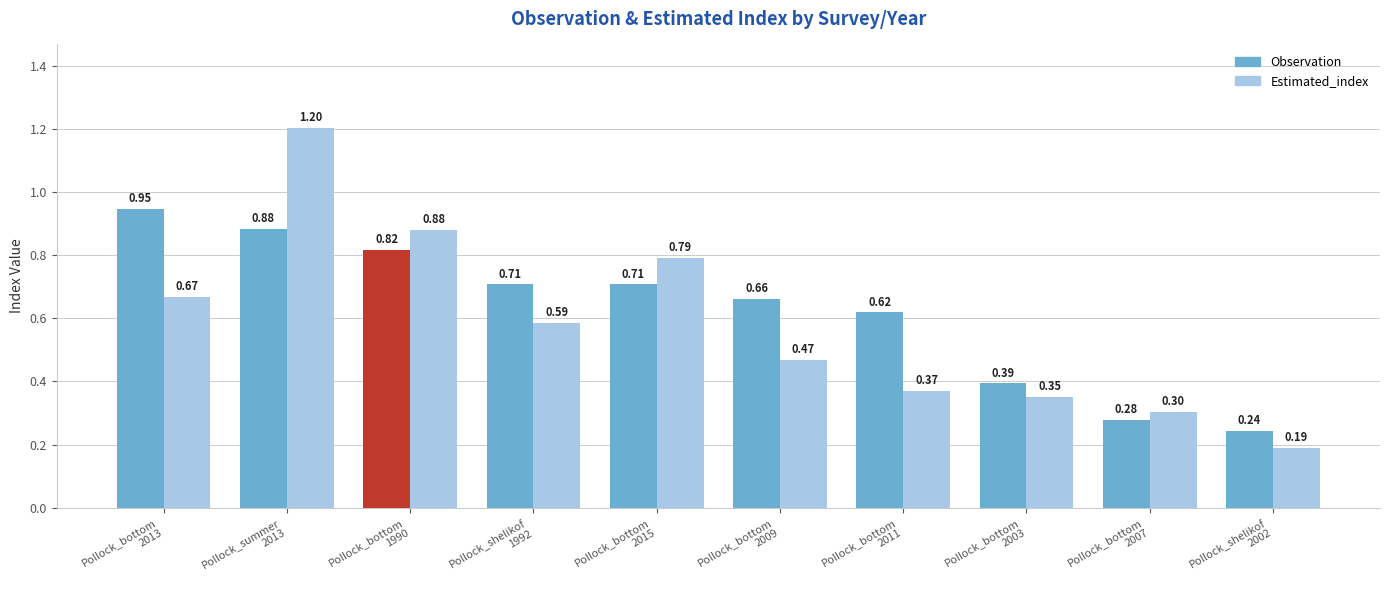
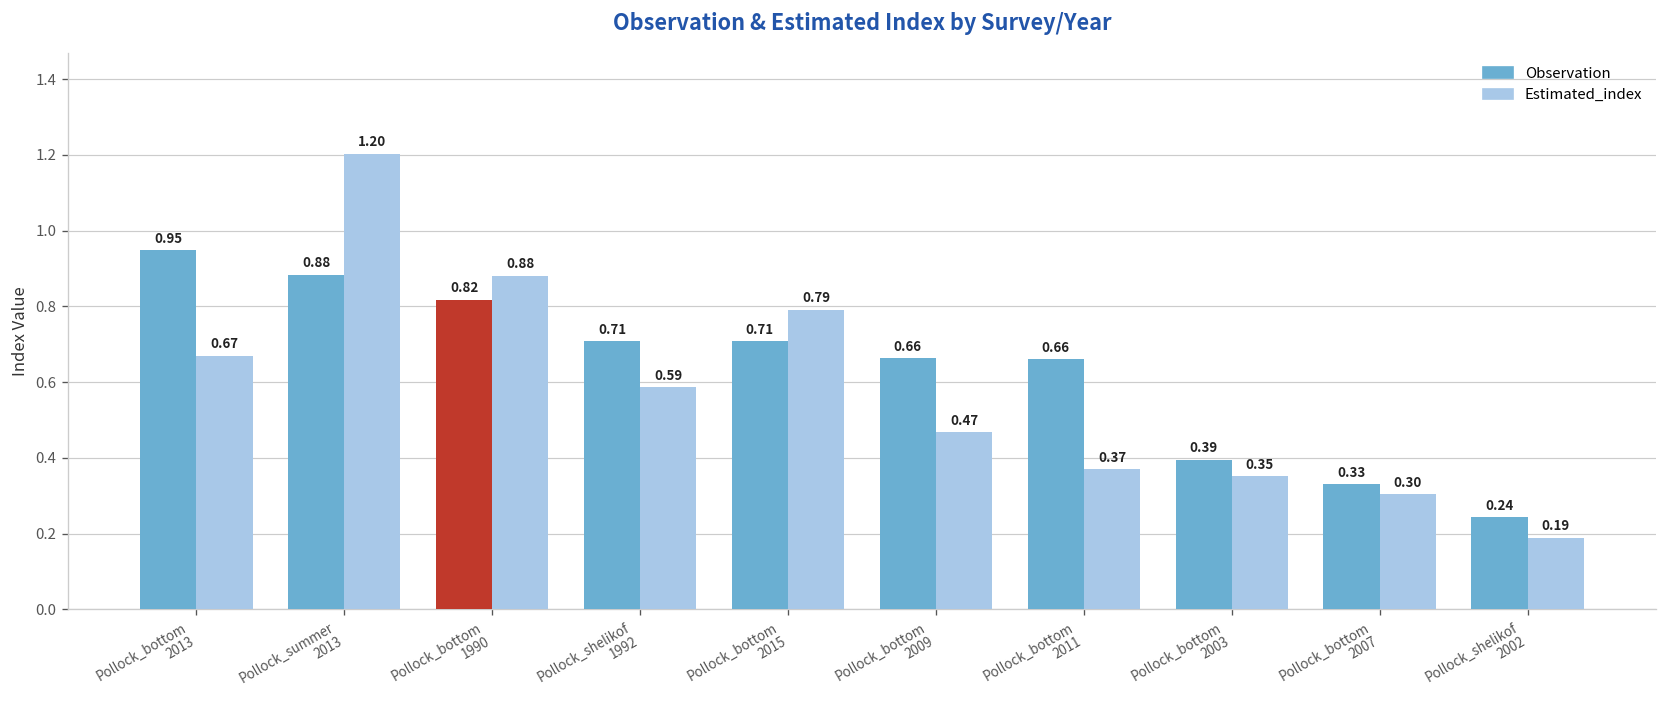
Observation, Pollock_bottom 2011: 0.62 -> 0.66
Observation, Pollock_bottom 2007: 0.28 -> 0.33
